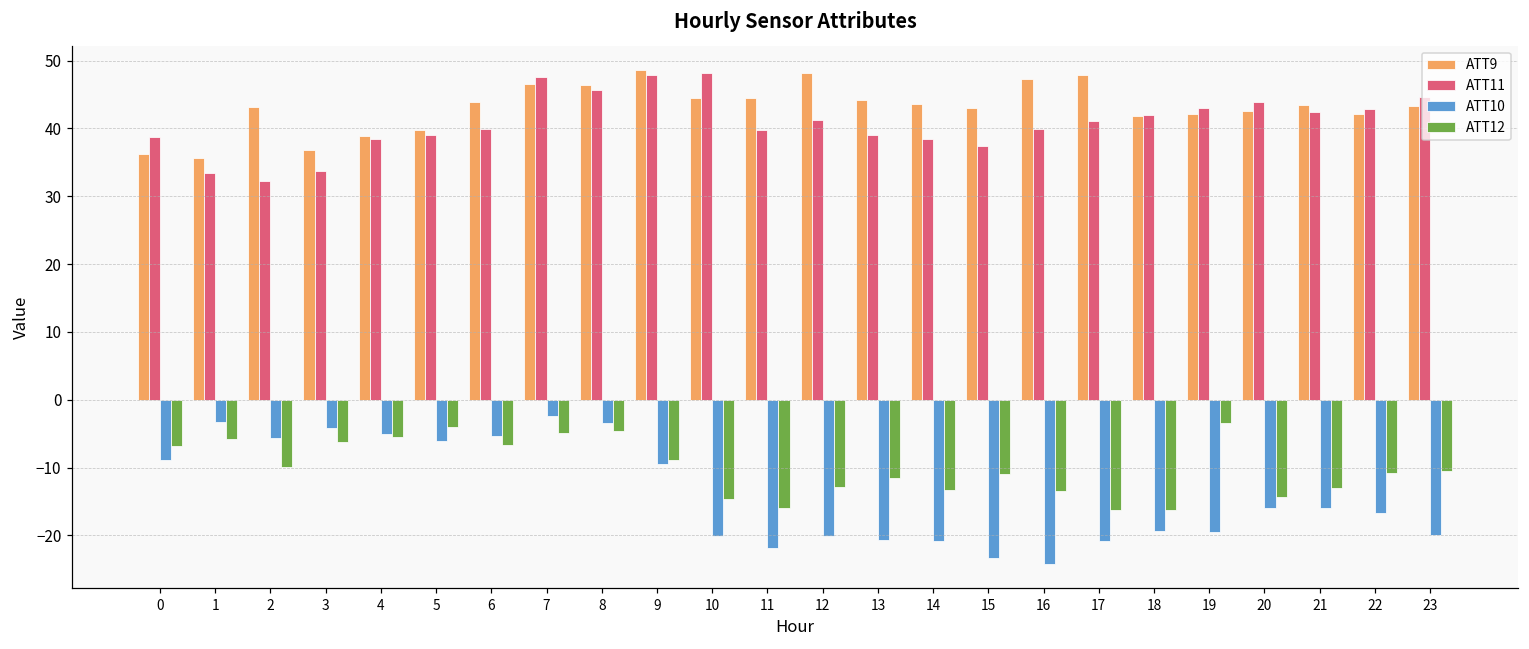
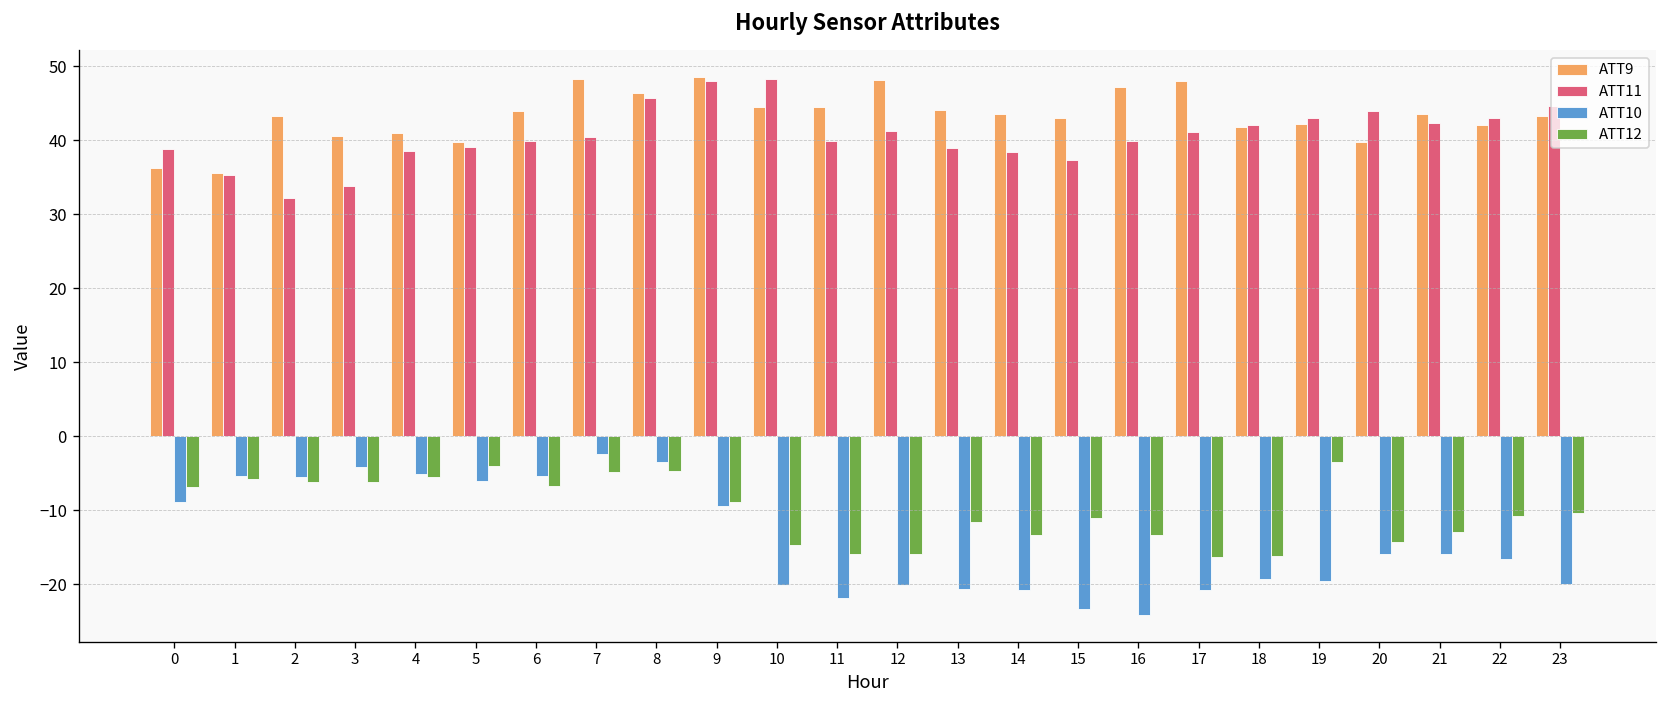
ATT11, 1: 33 -> 35
ATT10, 1: -3 -> -5
ATT12, 2: -10 -> -6
ATT9, 3: 37 -> 41
ATT9, 4: 39 -> 41
ATT9, 7: 47 -> 48
ATT11, 7: 48 -> 40
ATT12, 12: -13 -> -16
ATT9, 20: 43 -> 40
